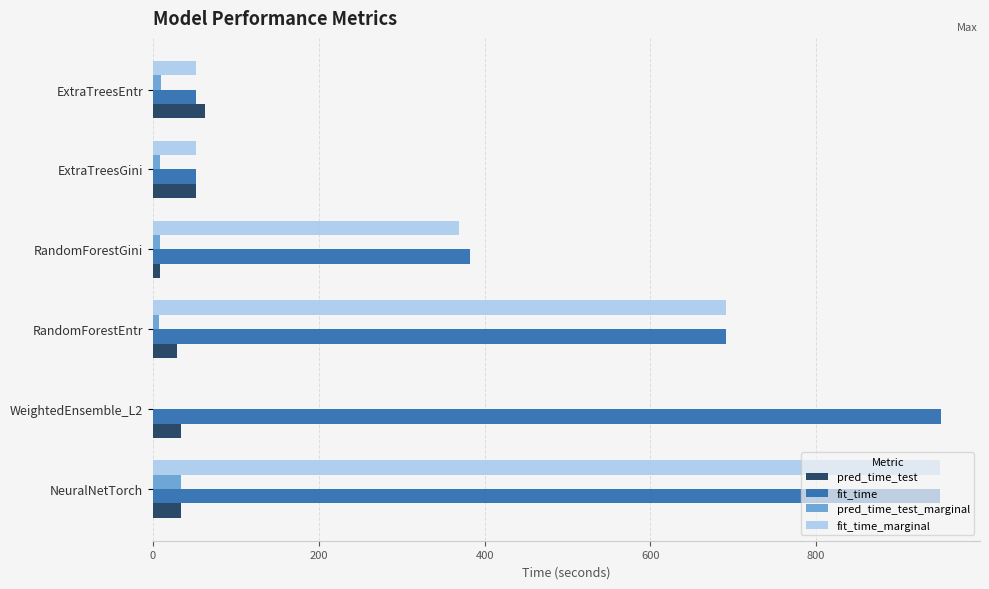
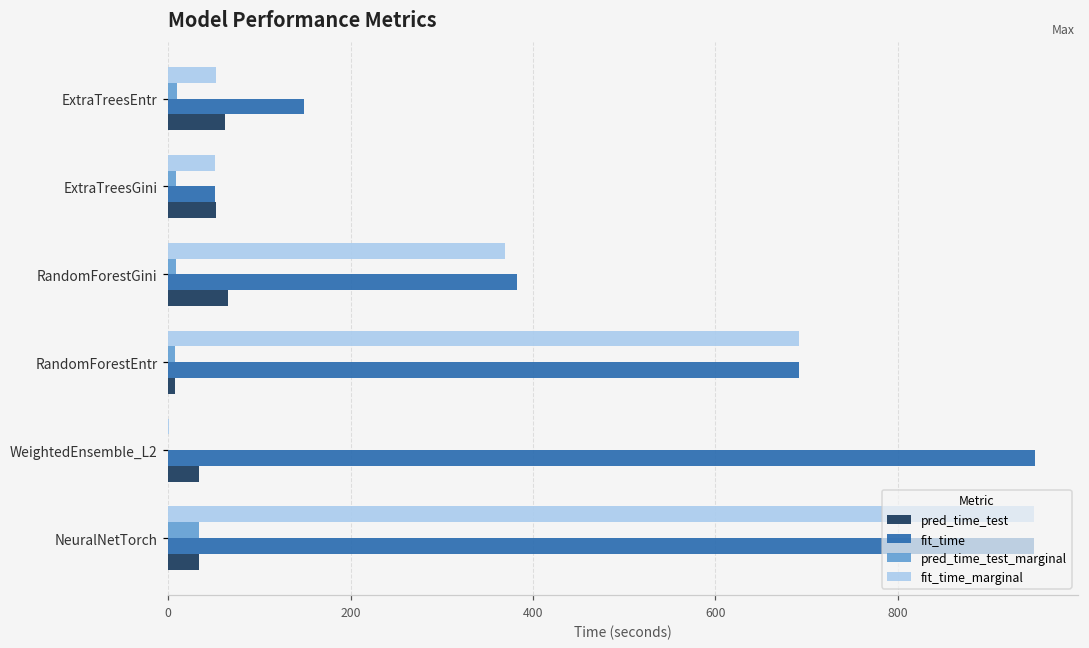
fit_time, ExtraTreesEntr: 50 -> 150
pred_time_test, RandomForestGini: 10 -> 70
pred_time_test, RandomForestEntr: 30 -> 10
